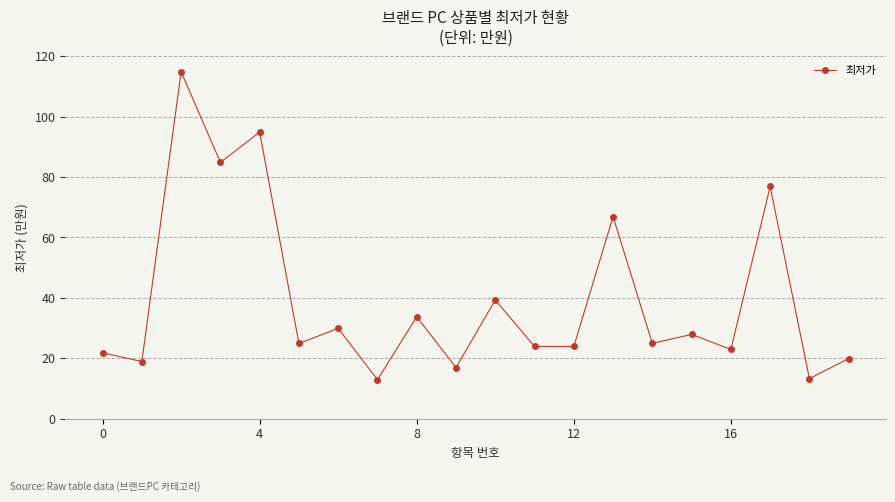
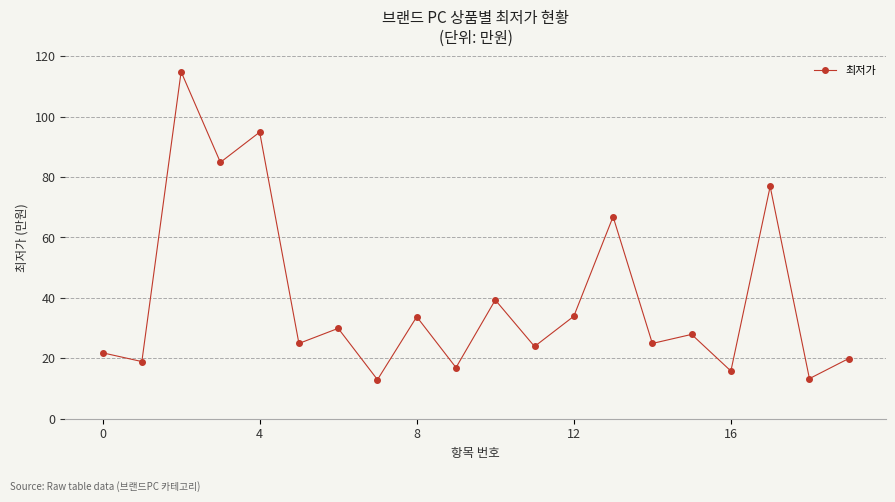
12: 24 -> 34
16: 23 -> 16
